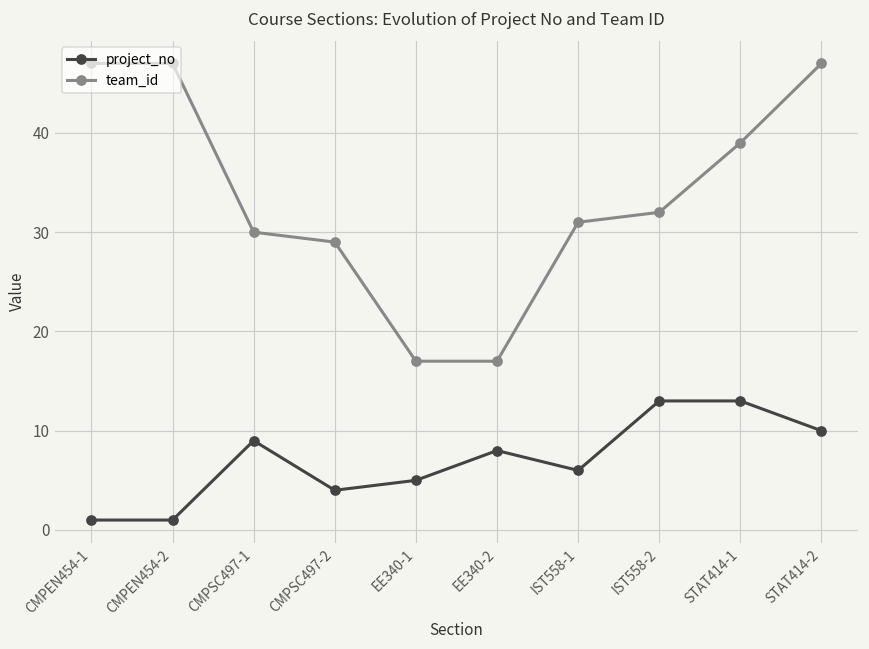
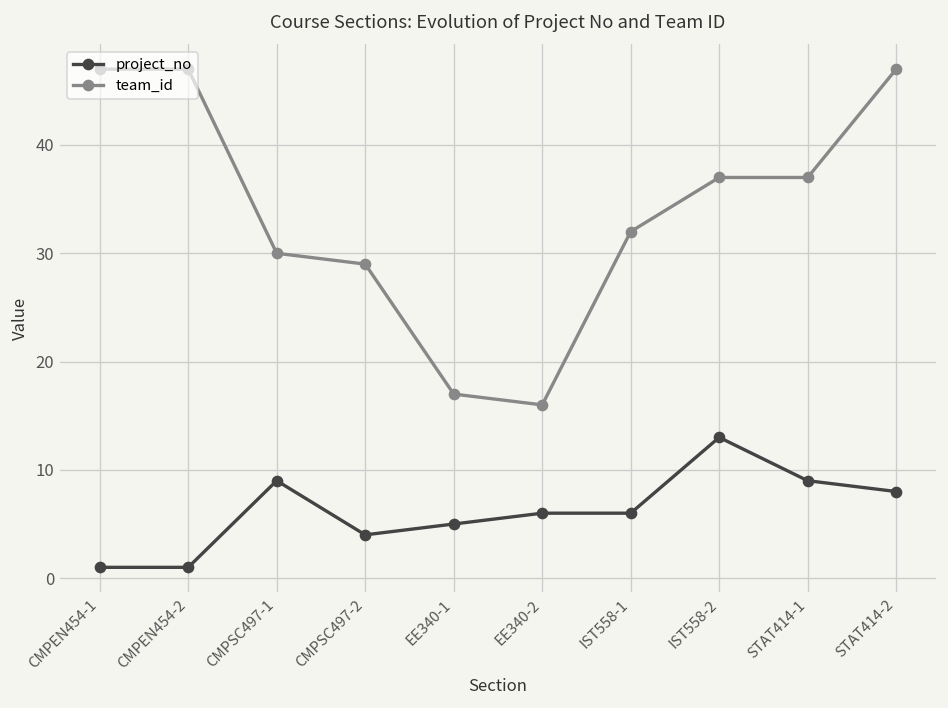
project_no, EE340-2: 8 -> 6
team_id, EE340-2: 17 -> 16
team_id, IST558-1: 31 -> 32
team_id, IST558-2: 32 -> 37
project_no, STAT414-1: 13 -> 9
team_id, STAT414-1: 39 -> 37
project_no, STAT414-2: 10 -> 8
